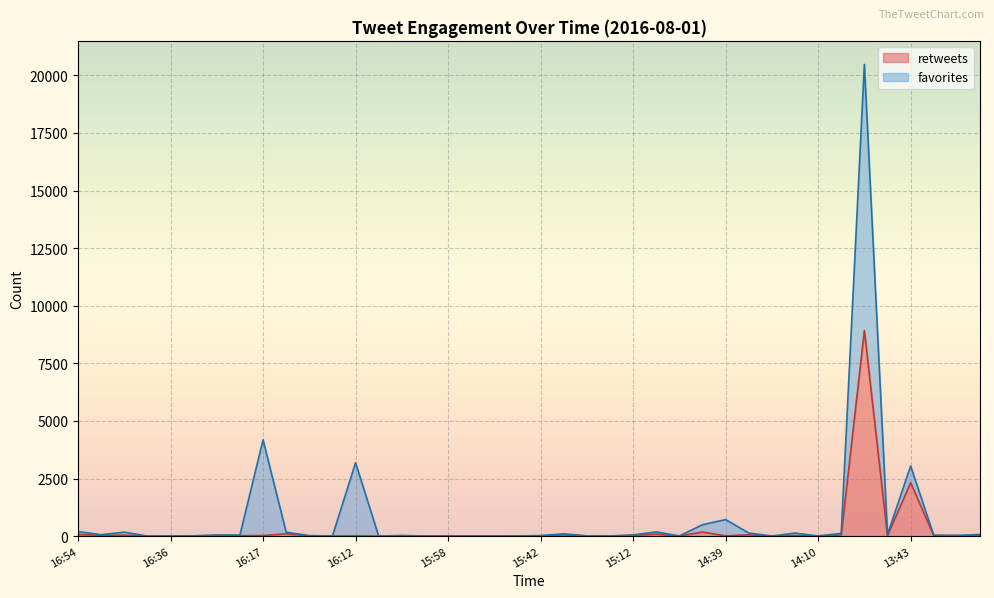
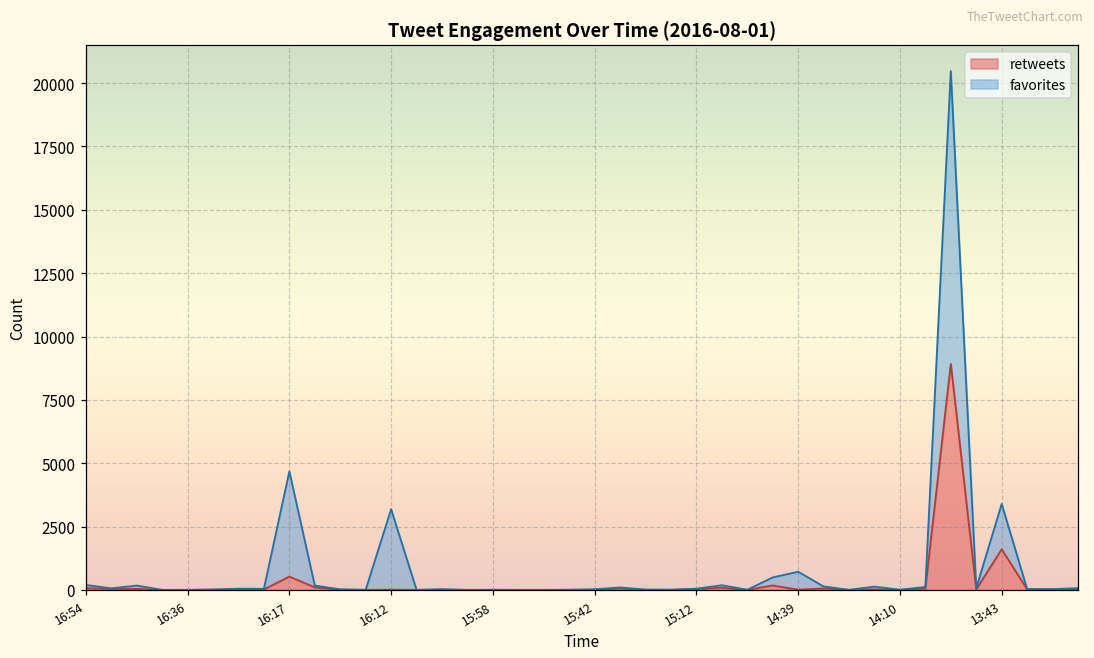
retweets, 16:17: 0 -> 500
retweets, 13:43: 2300 -> 1600
favorites, 13:43: 700 -> 1800
